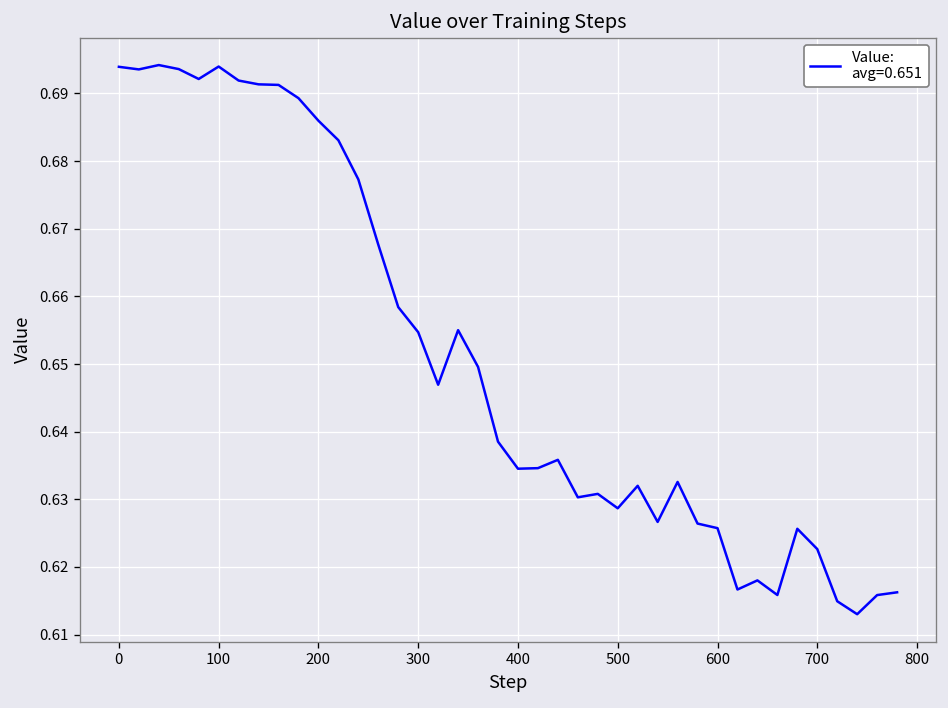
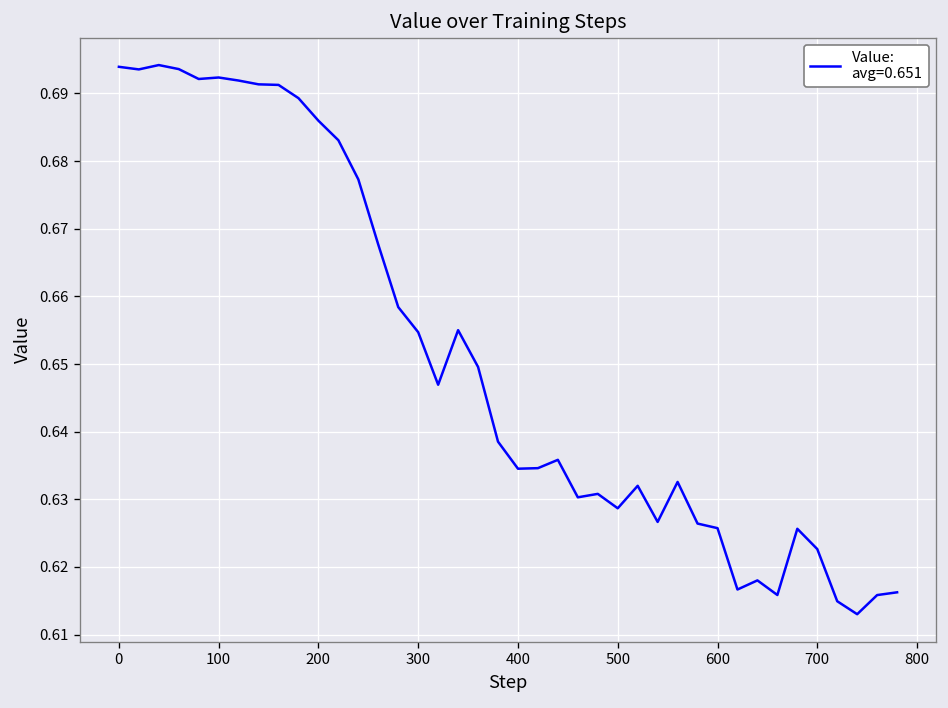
100: 0.694 -> 0.692
